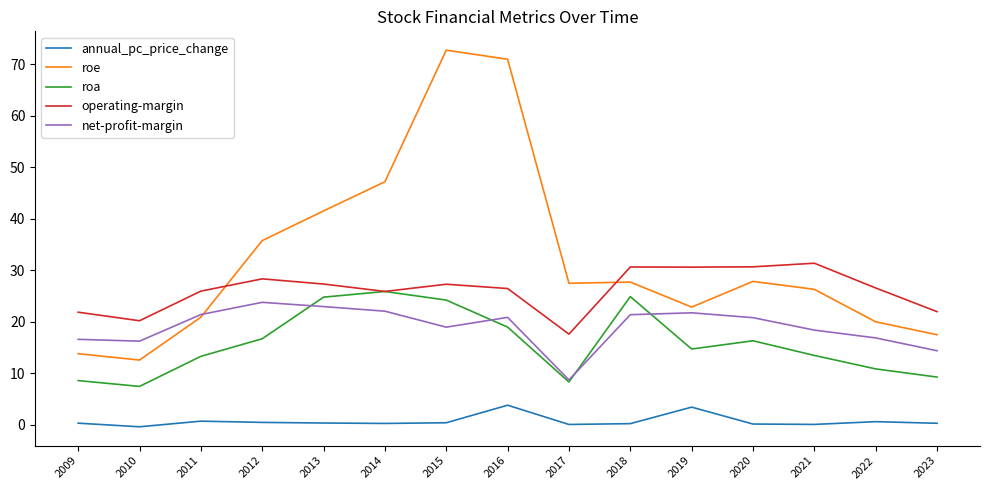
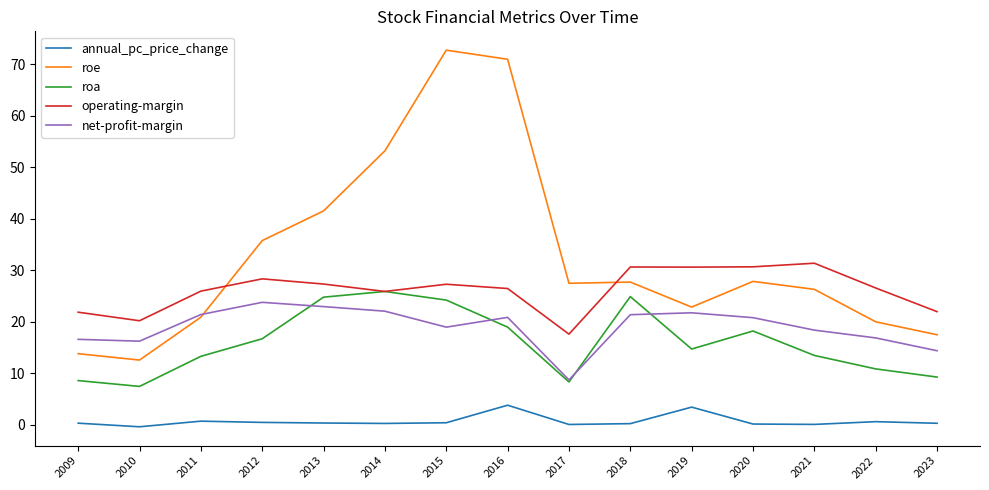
roe, 2014: 47 -> 53
roa, 2020: 16 -> 18
